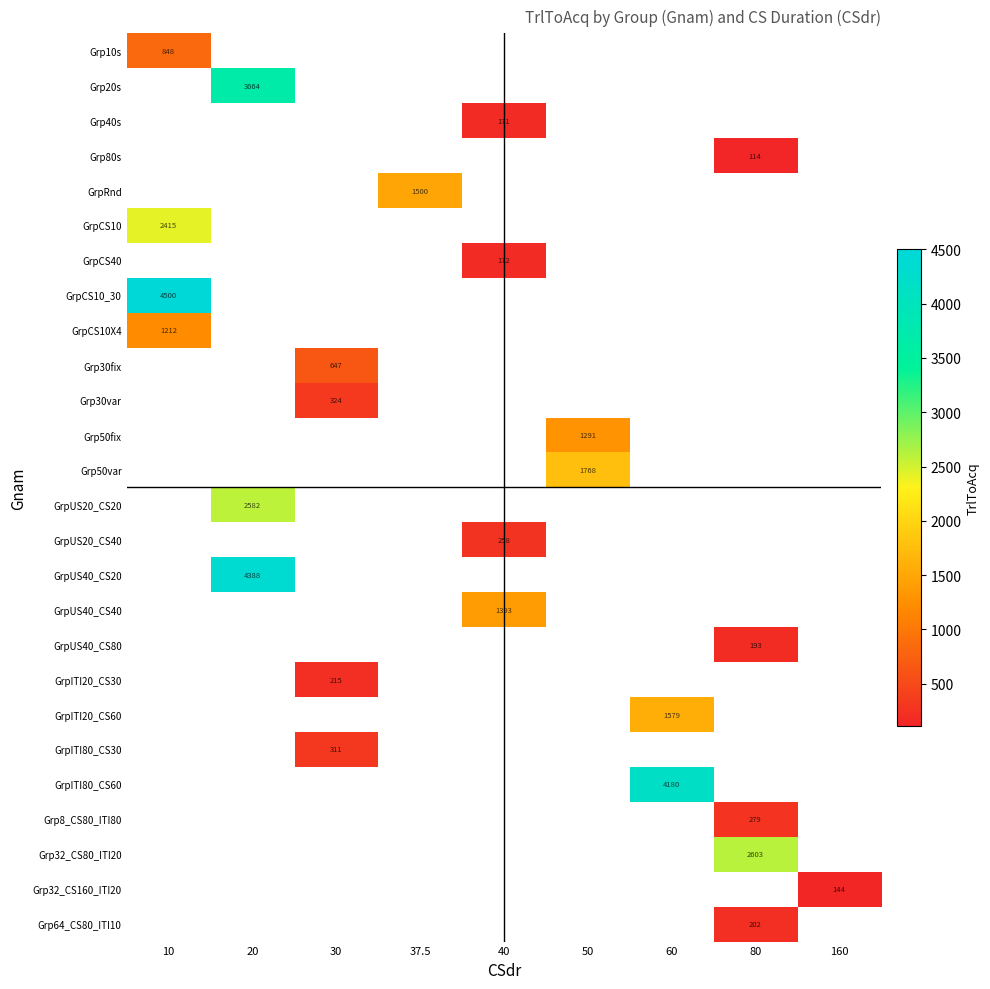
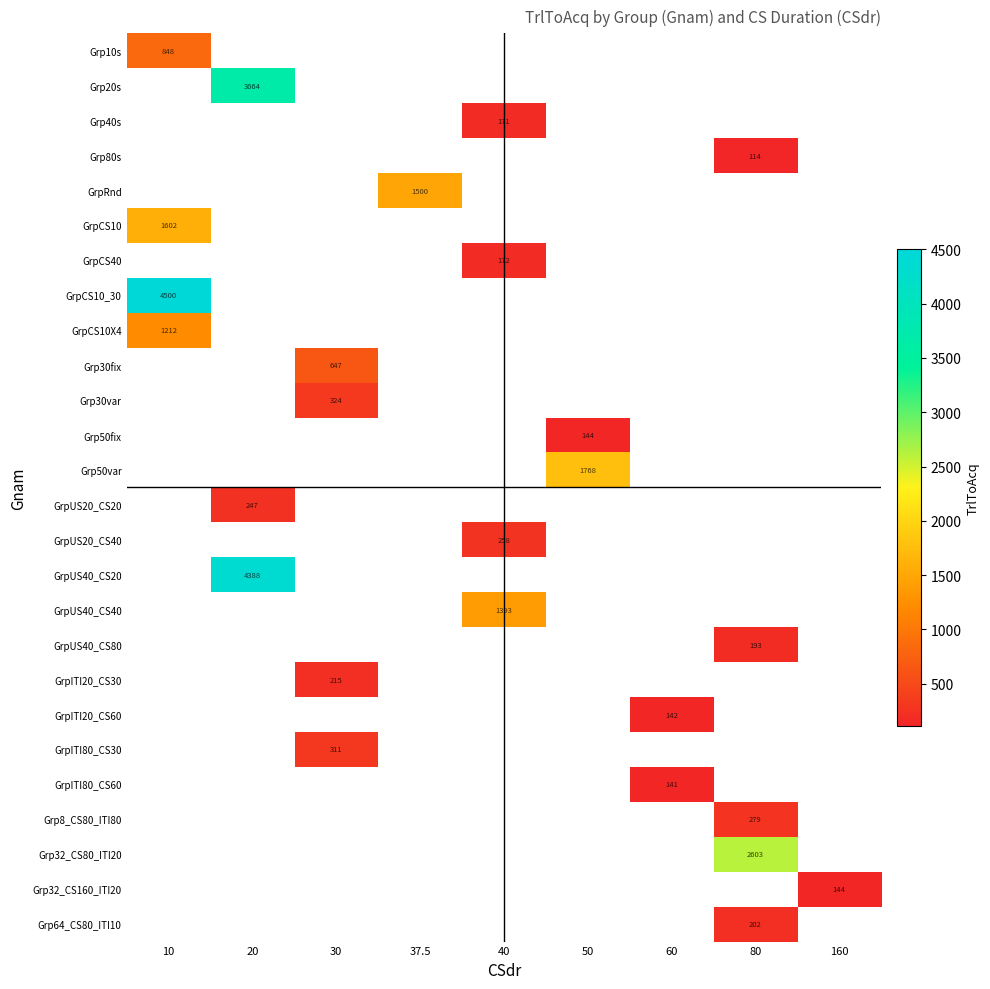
GrpCS10, 10: 2415 -> 1602
Grp50fix, 50: 1291 -> 144
GrpUS20_CS20, 20: 2582 -> 247
GrpITI20_CS60, 60: 1579 -> 142
GrpITI80_CS60, 60: 4180 -> 141
